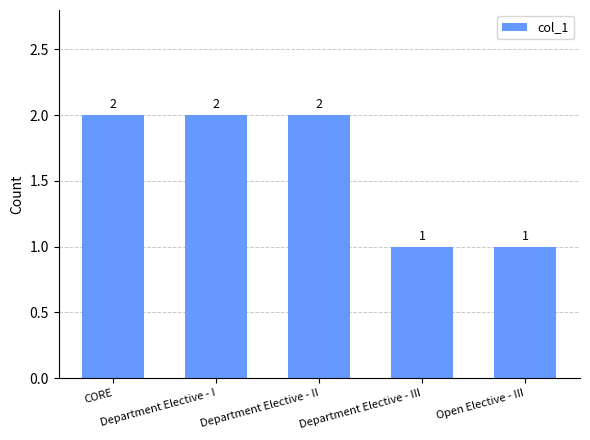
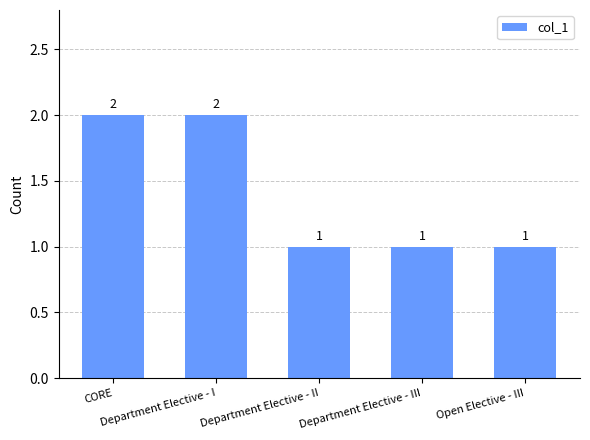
Department Elective - II: 2 -> 1
